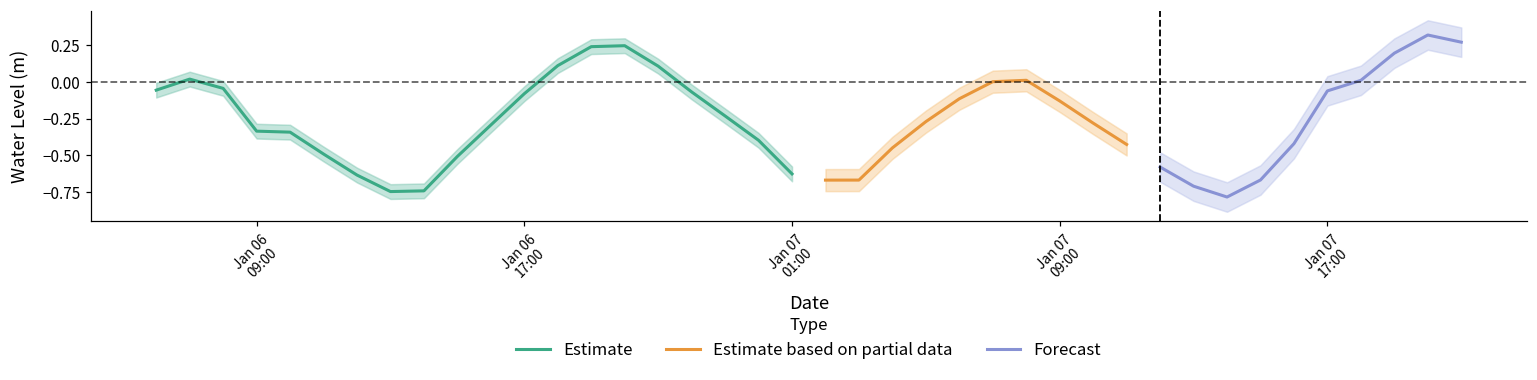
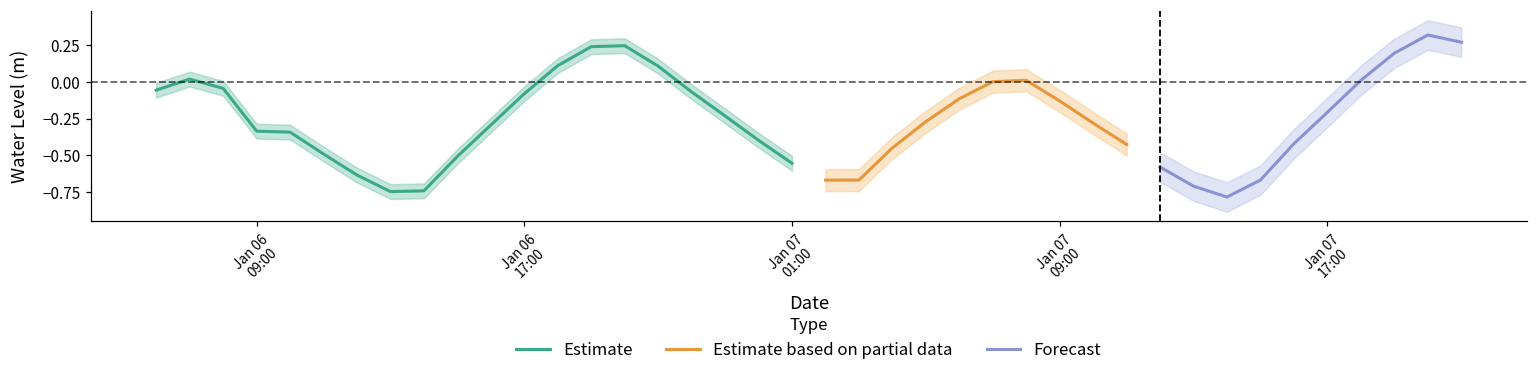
Estimate, Jan 07 01:00: -0.63 -> -0.55
Forecast, Jan 07 17:00: -0.06 -> -0.21
